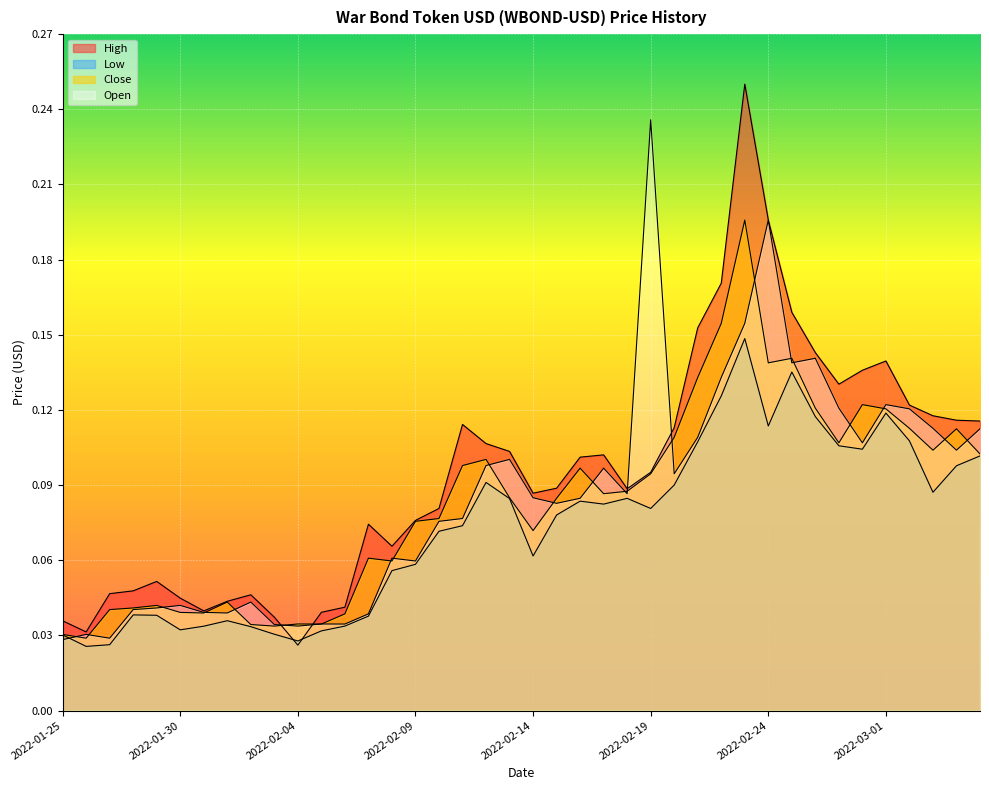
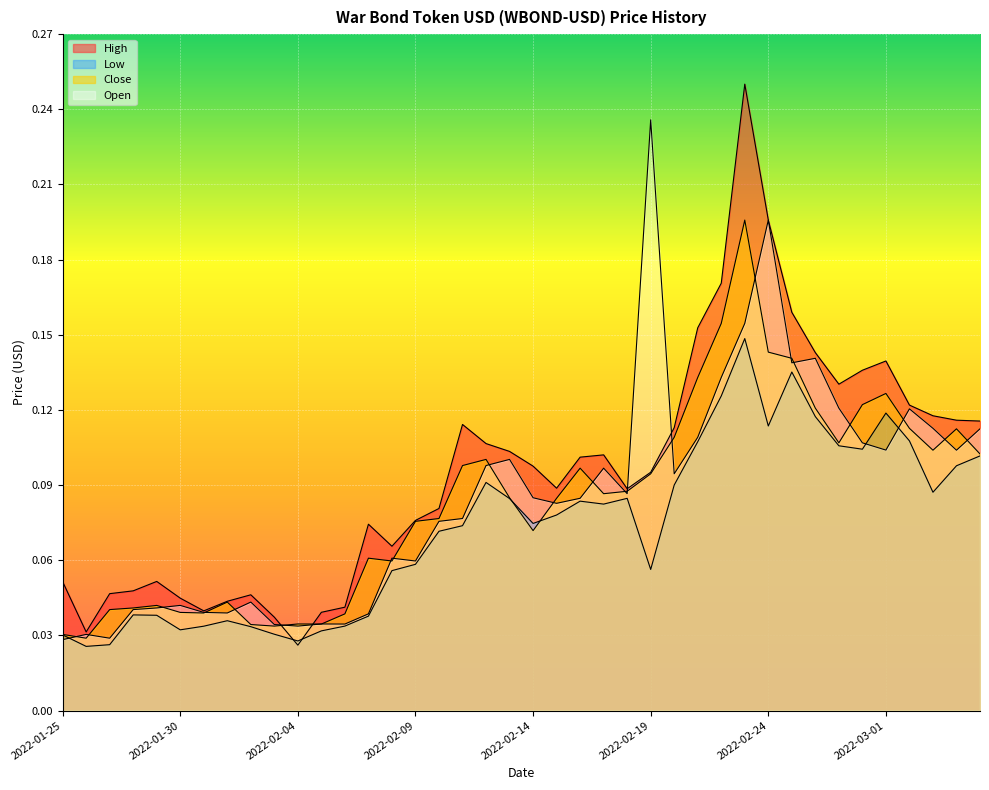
High, 2022-01-25: 0.036 -> 0.051
High, 2022-02-14: 0.087 -> 0.098
Low, 2022-02-14: 0.062 -> 0.075
Low, 2022-02-19: 0.081 -> 0.056
Close, 2022-02-24: 0.139 -> 0.143
Close, 2022-03-01: 0.120 -> 0.127
Open, 2022-03-01: 0.122 -> 0.104
